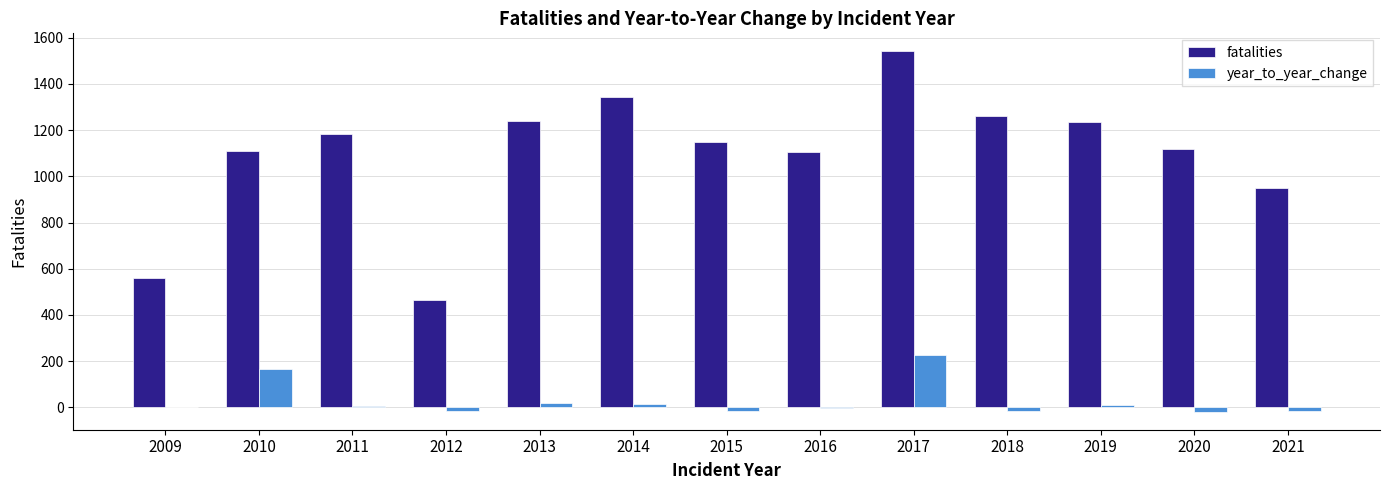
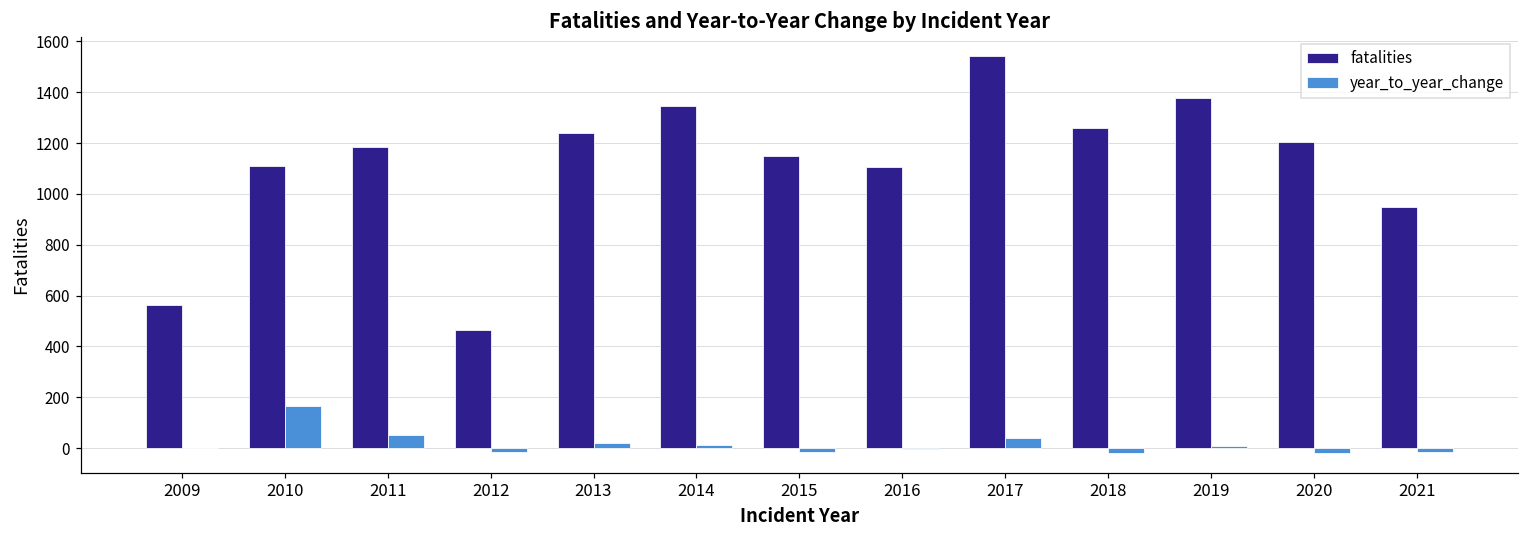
year_to_year_change, 2011: 10 -> 50
year_to_year_change, 2017: 230 -> 40
fatalities, 2019: 1230 -> 1380
fatalities, 2020: 1120 -> 1210
